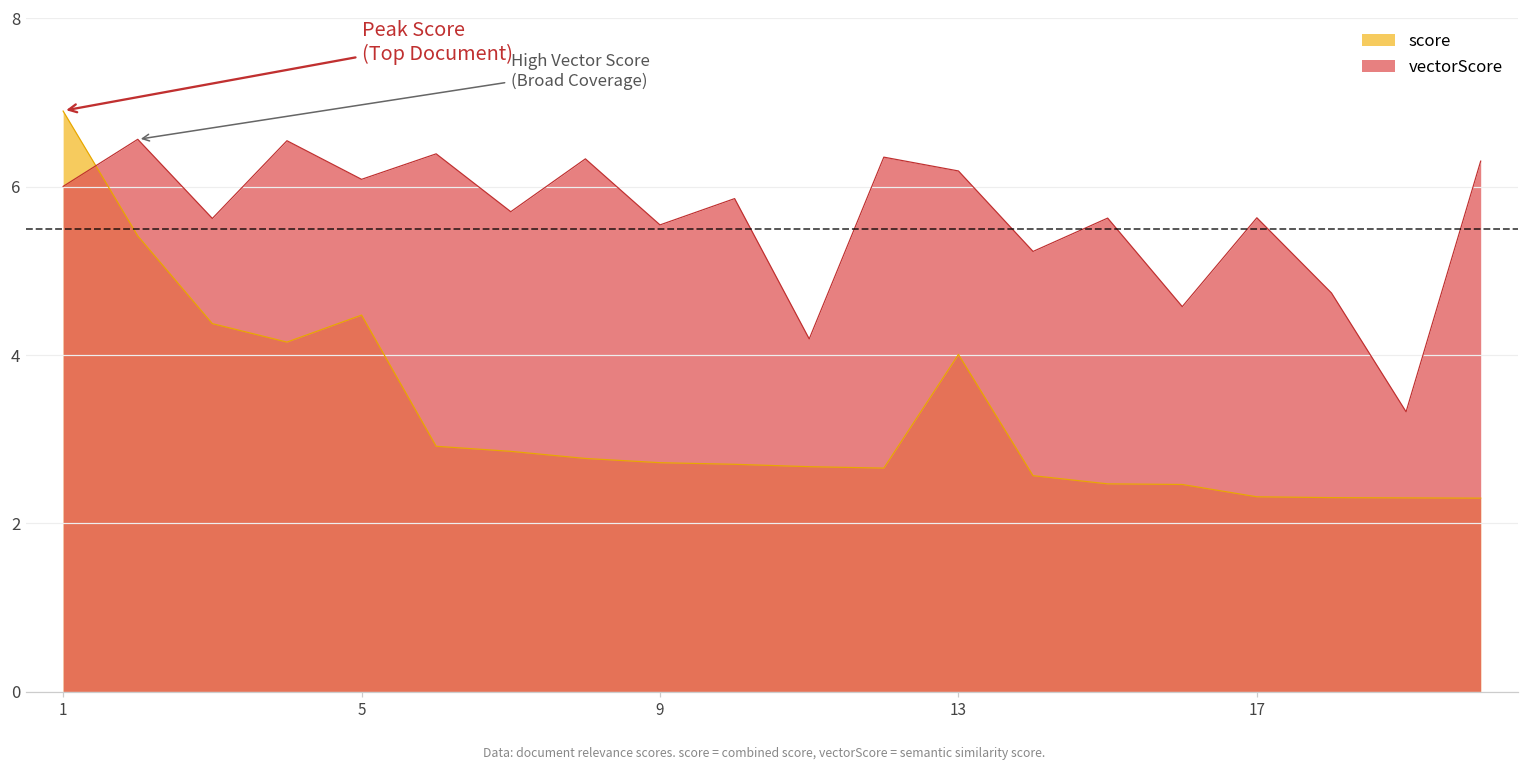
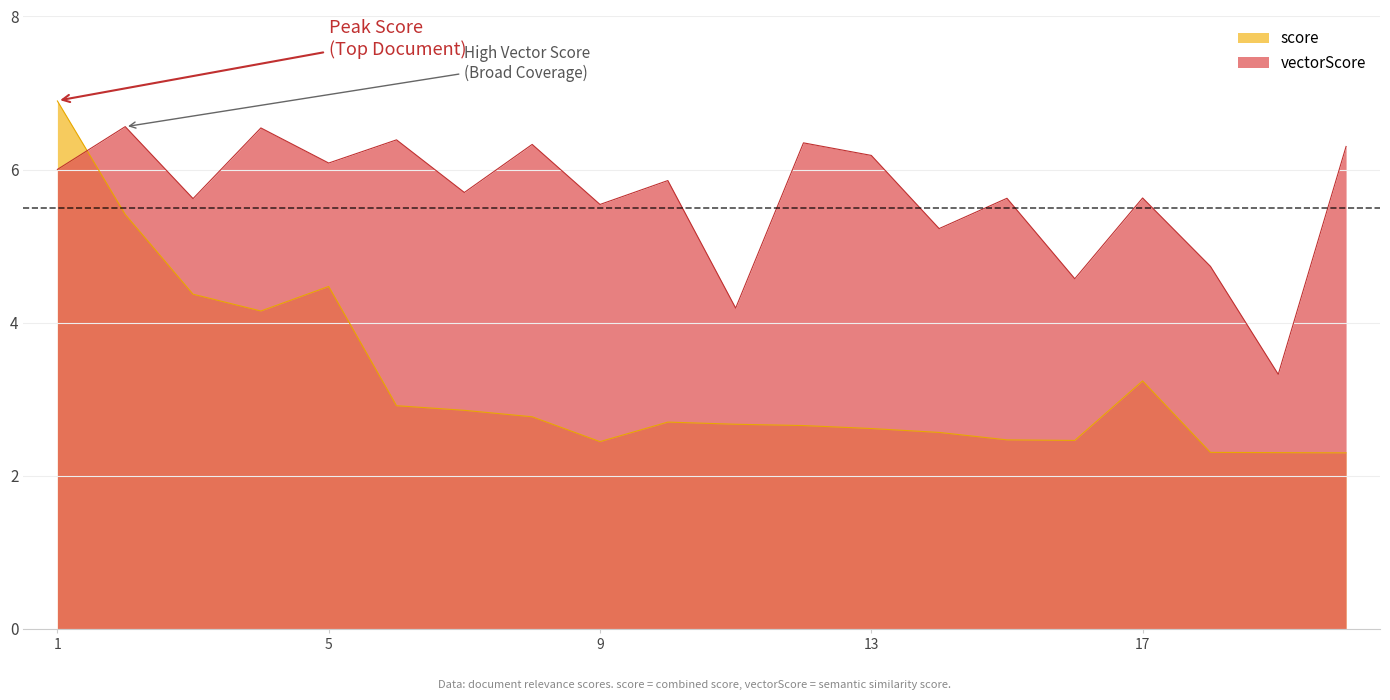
score, 9: 2.7 -> 2.4
score, 13: 4.0 -> 2.6
score, 17: 2.3 -> 3.2
